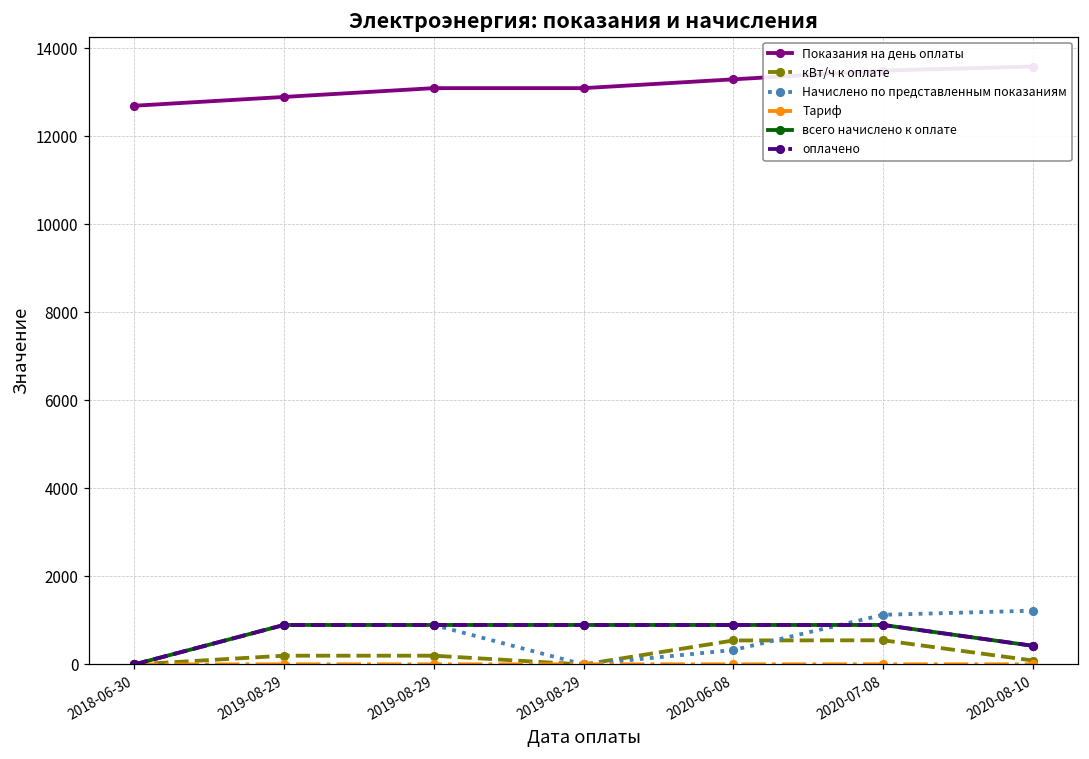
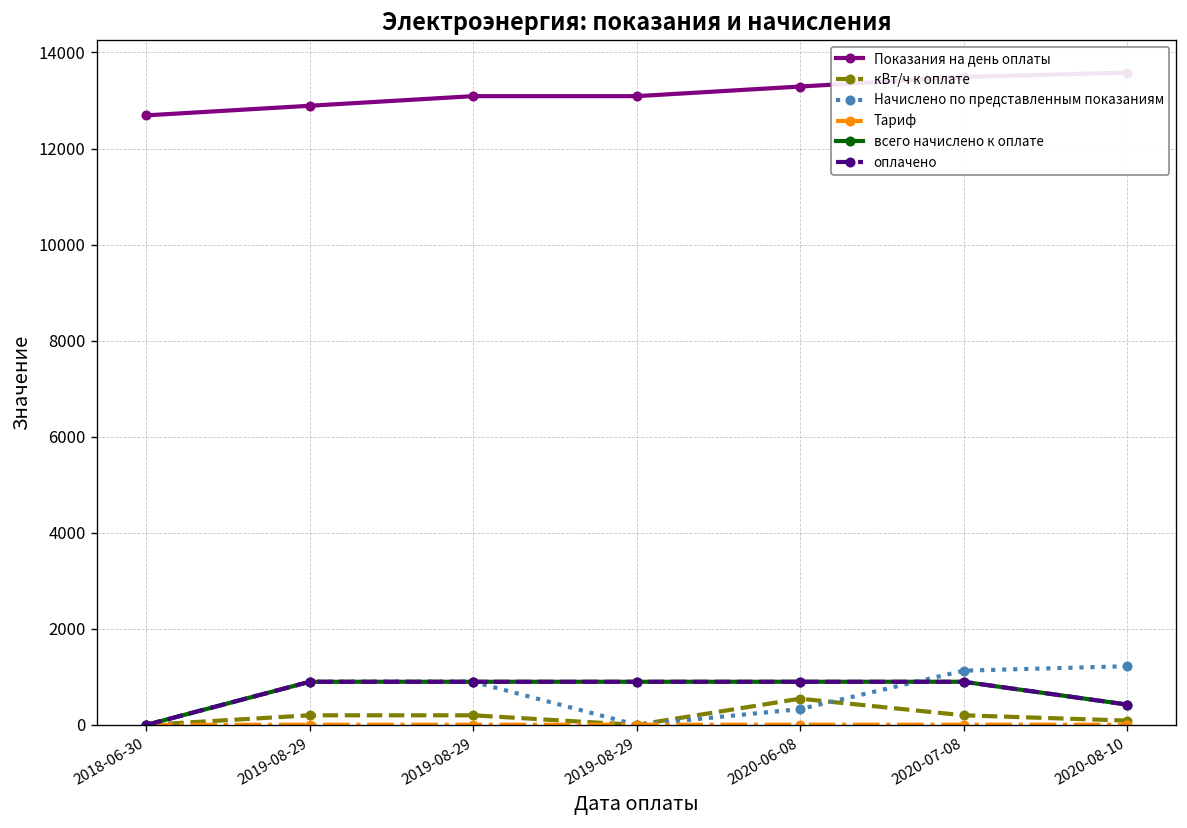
кВт/ч к оплате, 2020-07-08: 600 -> 200
